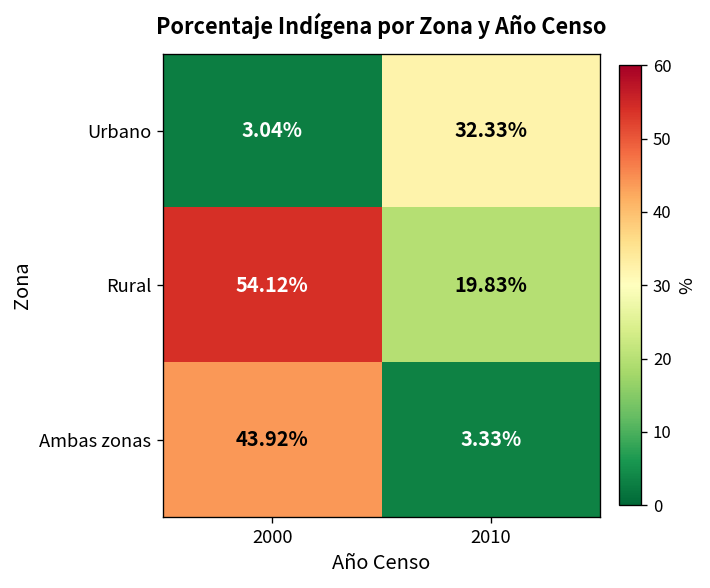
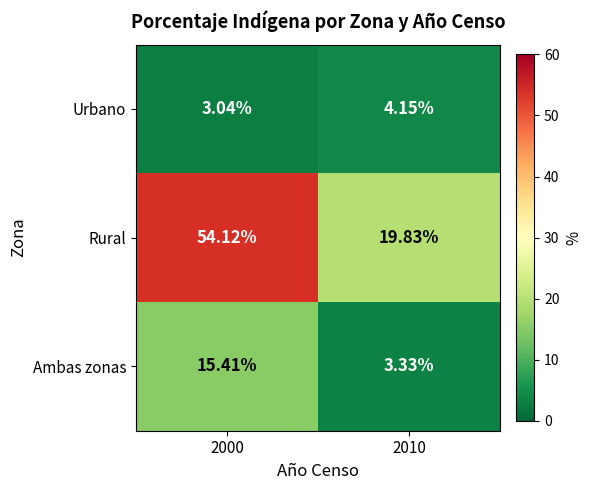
Urbano, 2010: 32.33% -> 4.15%
Ambas zonas, 2000: 43.92% -> 15.41%
